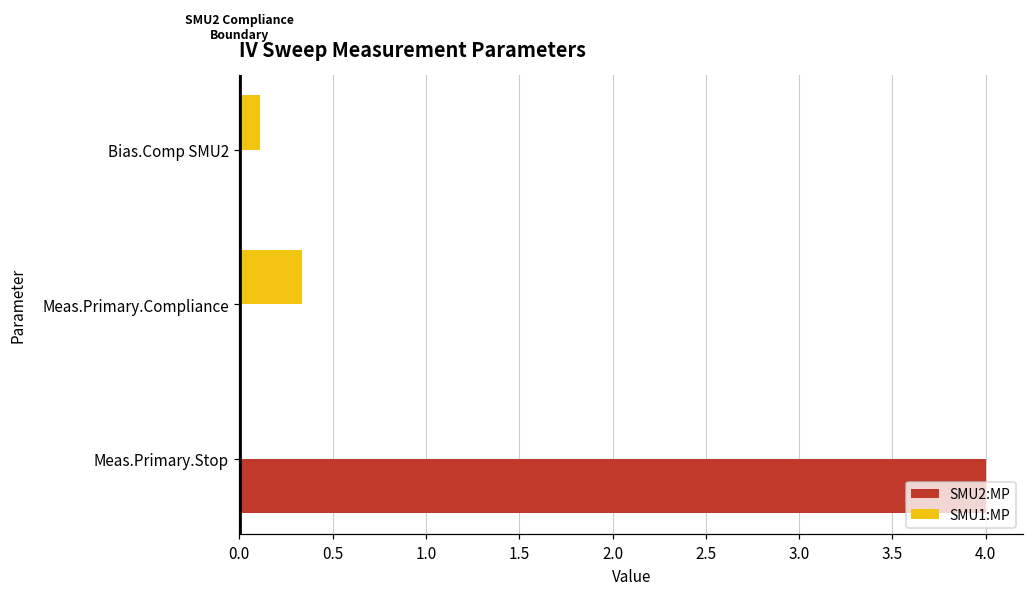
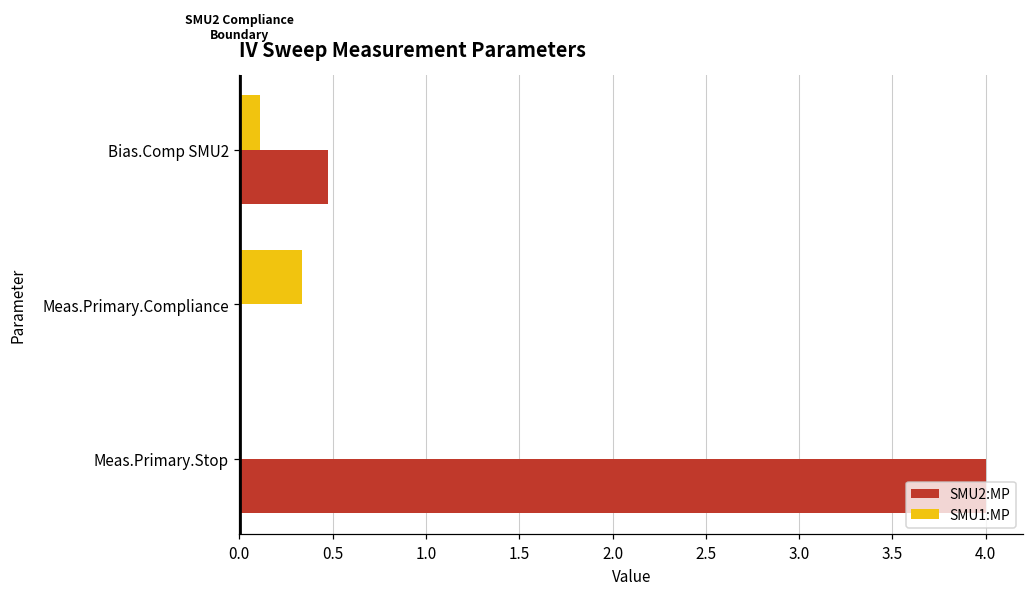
SMU2:MP, Bias.Comp SMU2: 0.00 -> 0.47
